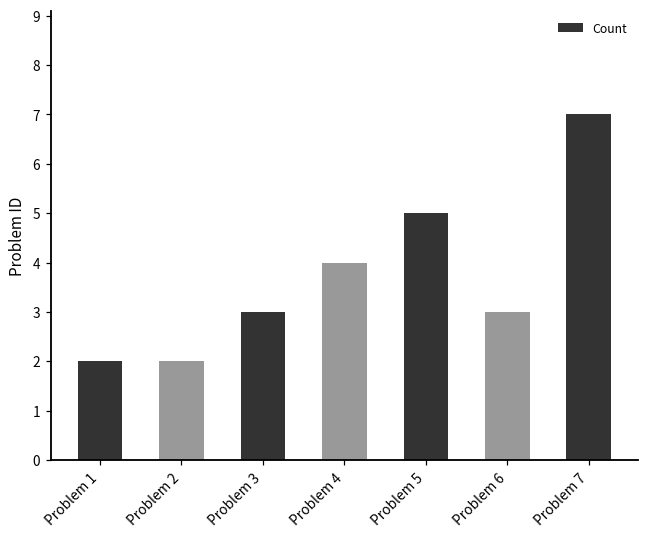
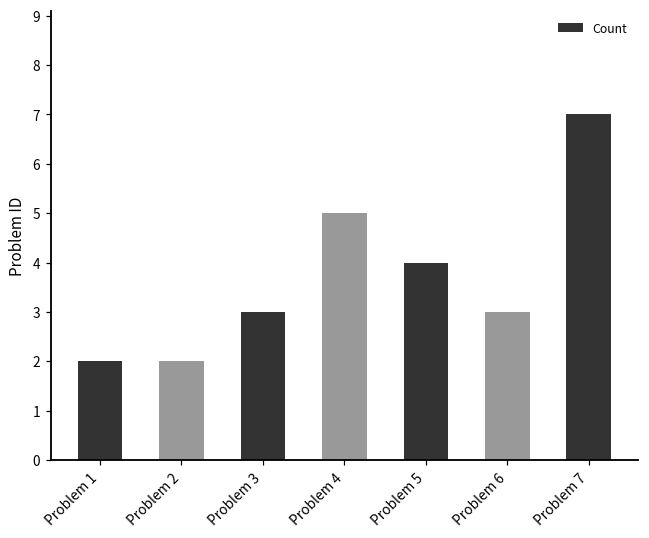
Problem 4: 4 -> 5
Problem 5: 5 -> 4
